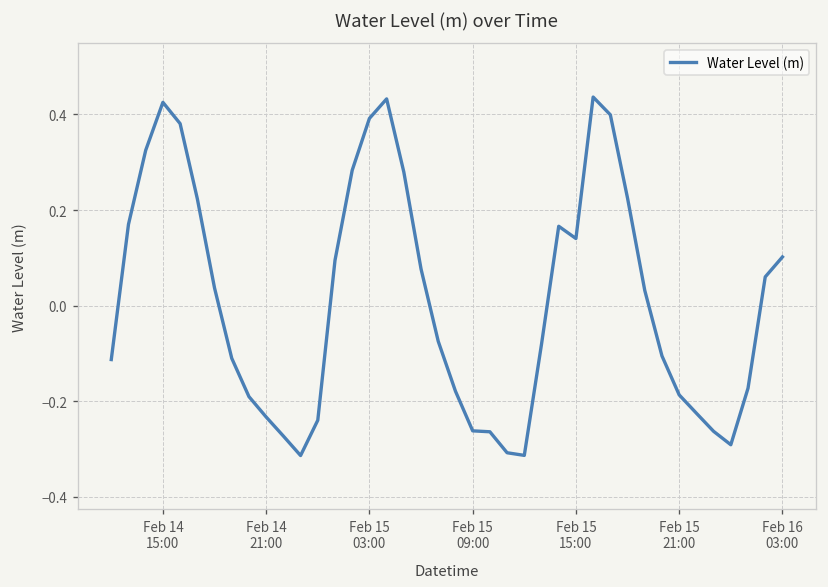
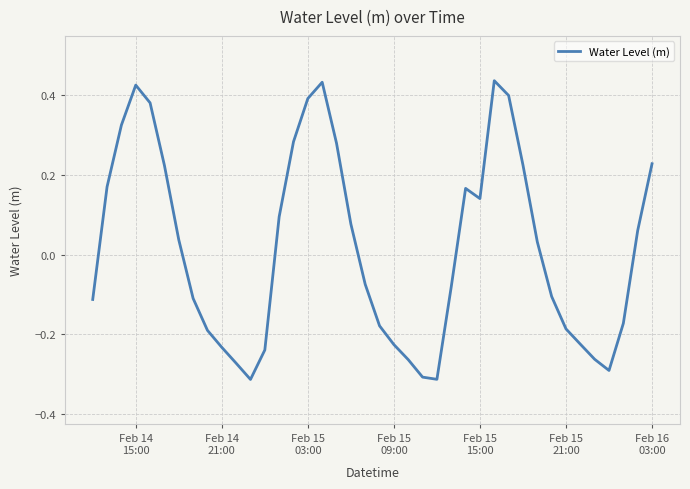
Feb 15 09:00: -0.26 -> -0.23
Feb 16 03:00: 0.10 -> 0.23
